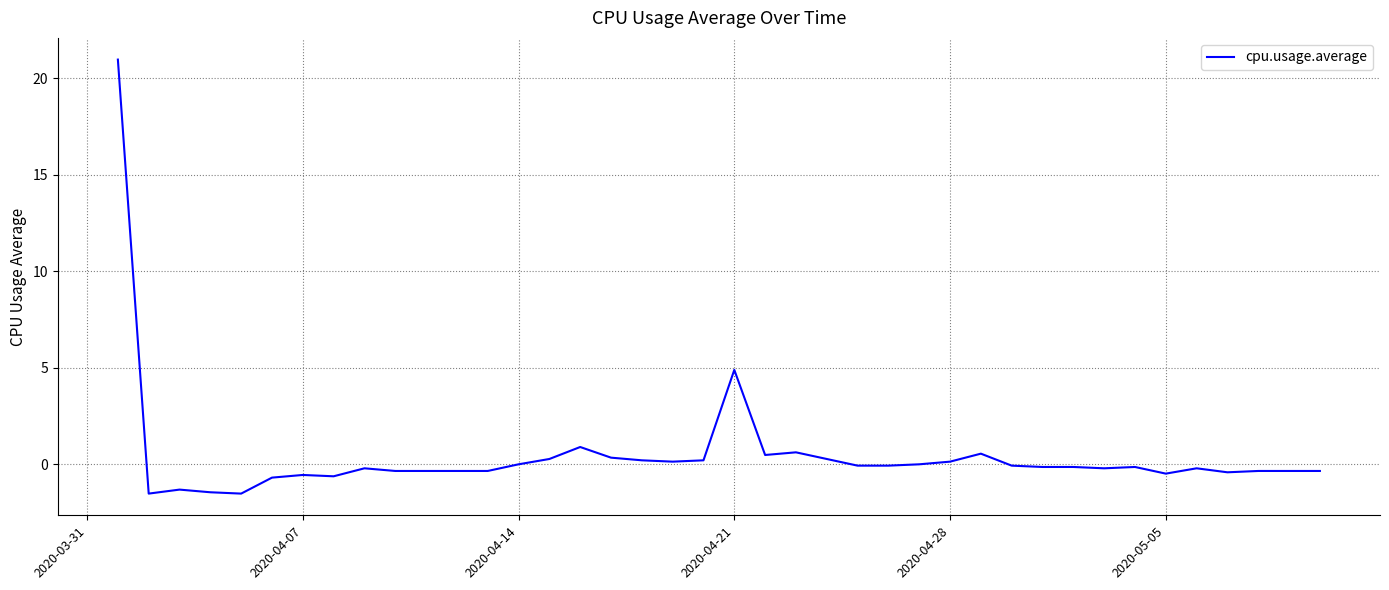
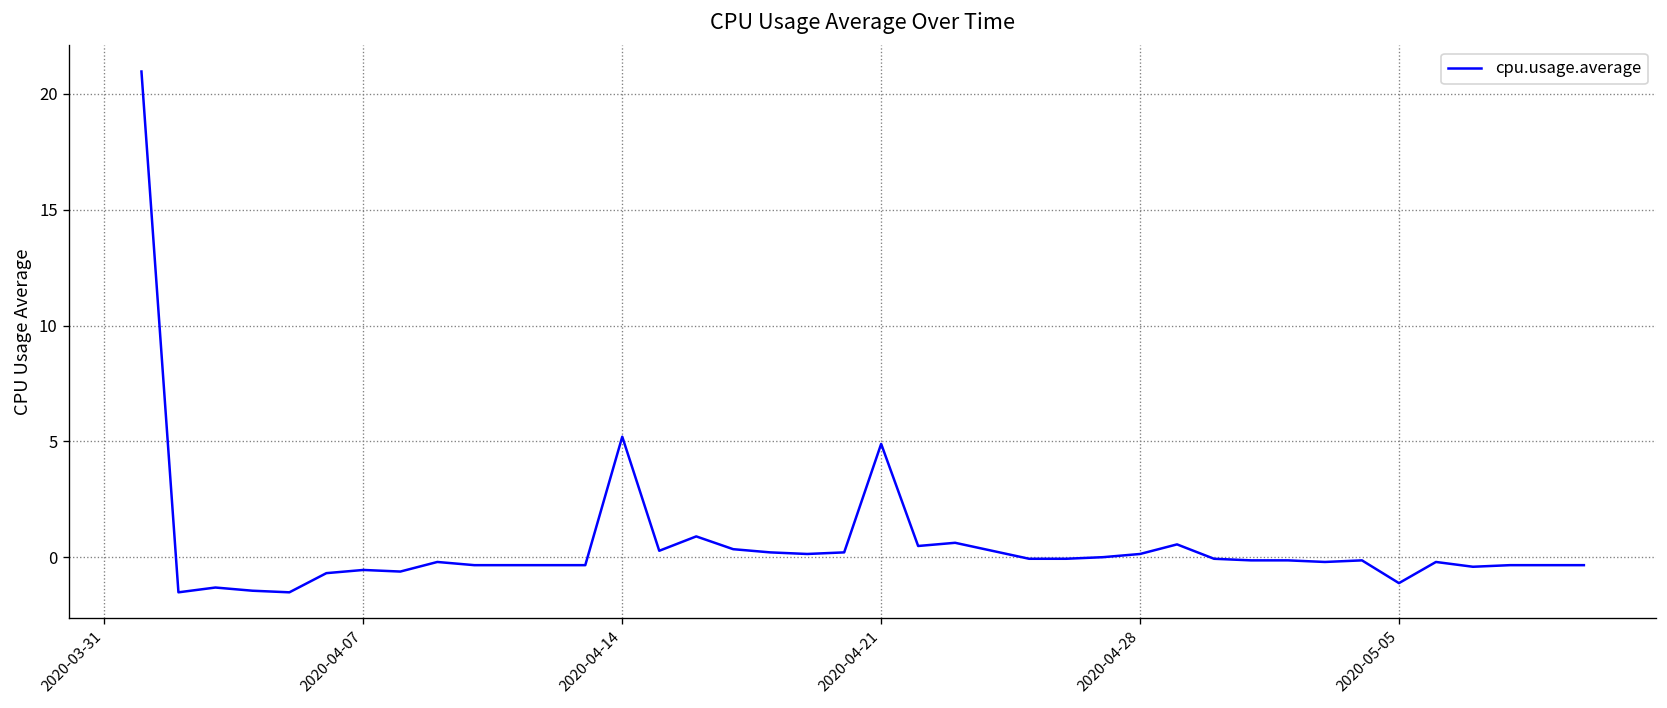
2020-04-14: 0.0 -> 5.2
2020-05-05: -0.5 -> -1.1
